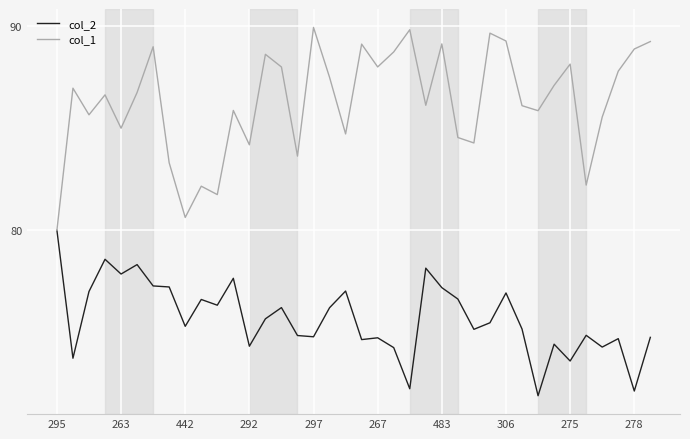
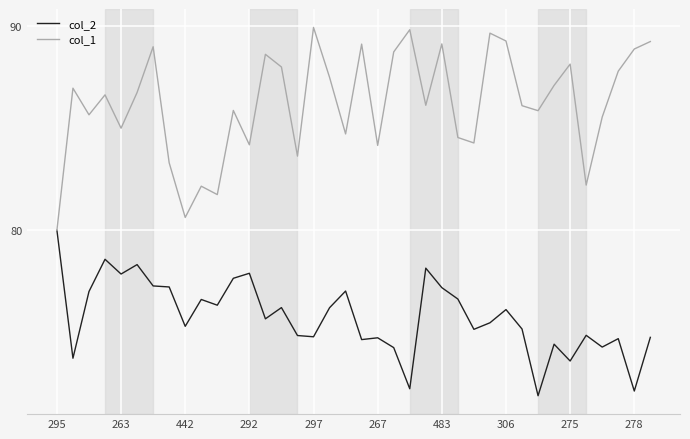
col_2, 292: 74.3 -> 77.9
col_1, 267: 88.0 -> 84.2
col_2, 306: 76.9 -> 76.1
